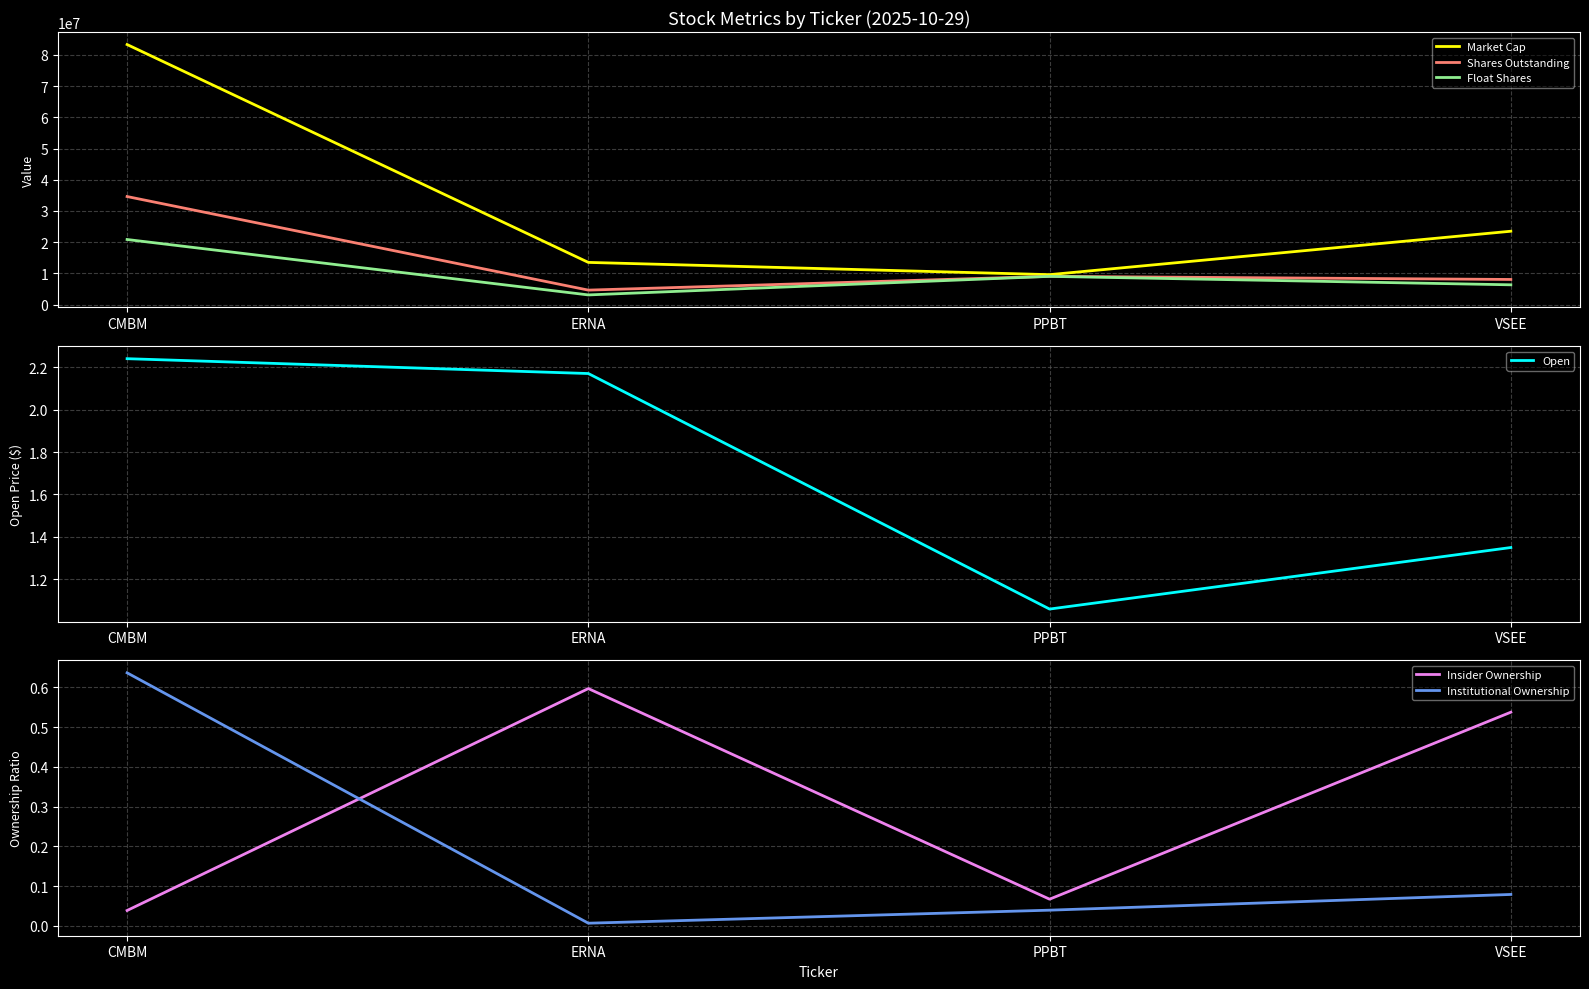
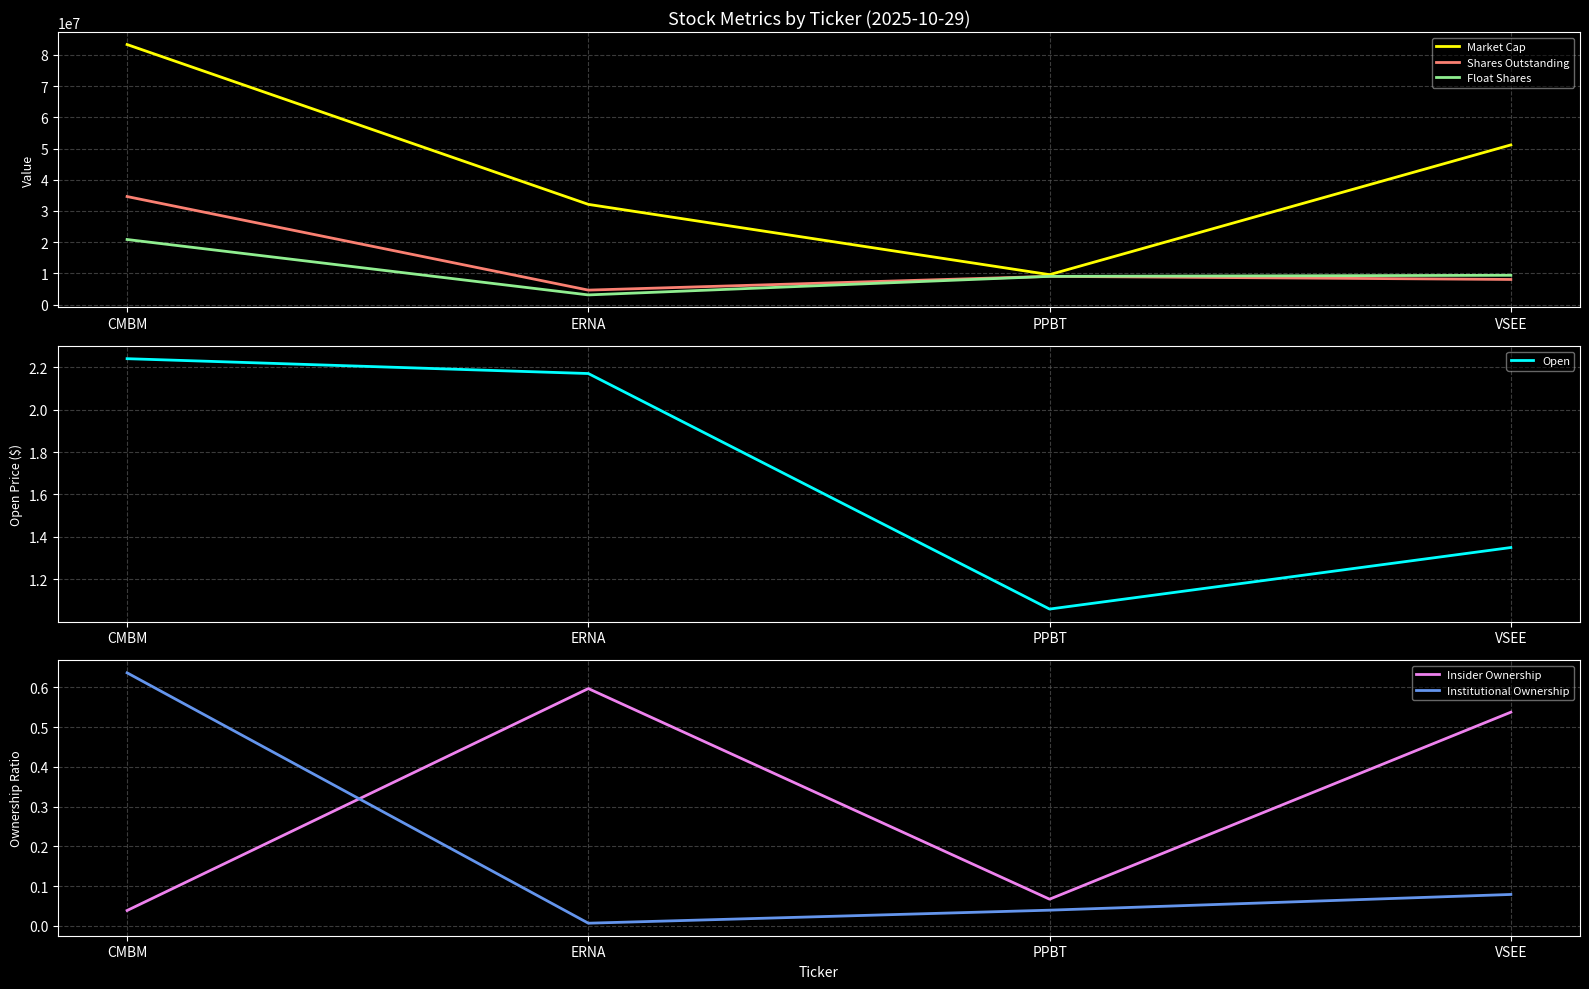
Stock Metrics by Ticker (2025-10-29), Market Cap, ERNA: 14000000 -> 32000000
Stock Metrics by Ticker (2025-10-29), Market Cap, VSEE: 23000000 -> 51000000
Stock Metrics by Ticker (2025-10-29), Float Shares, VSEE: 6000000 -> 9000000
